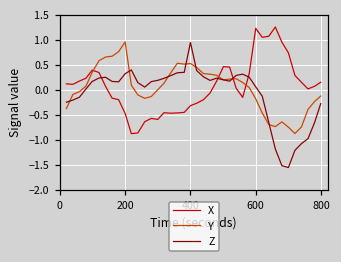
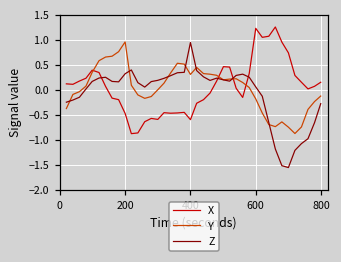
X, 400: -0.3 -> -0.6
Y, 400: 0.5 -> 0.3
